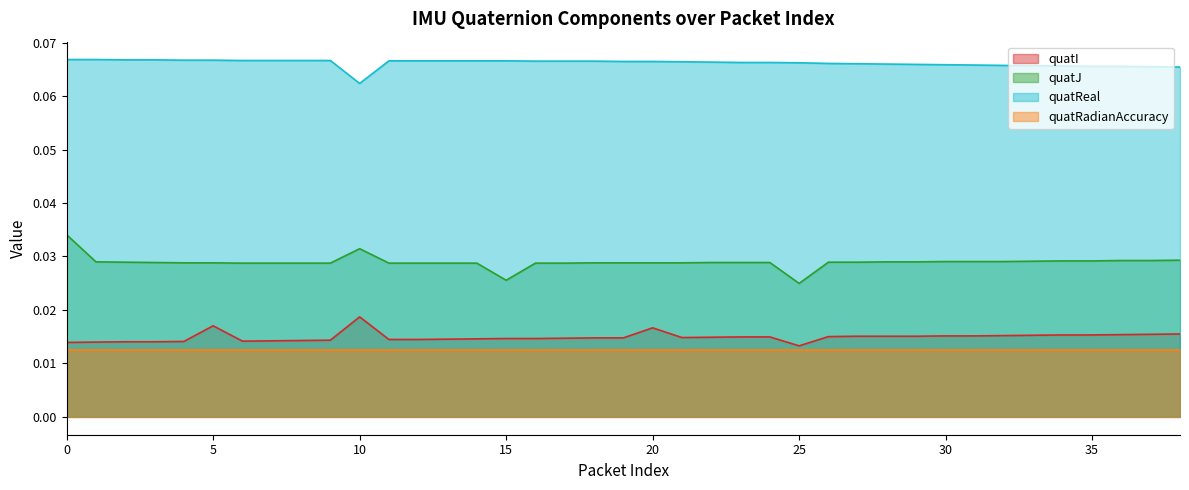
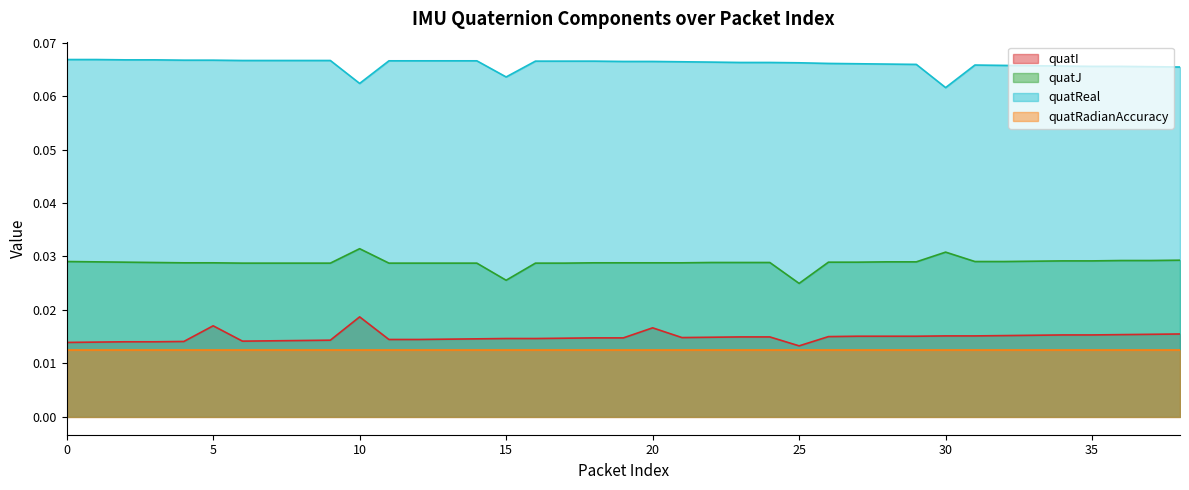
quatJ, 0: 0.034 -> 0.029
quatReal, 15: 0.067 -> 0.064
quatJ, 30: 0.029 -> 0.031
quatReal, 30: 0.066 -> 0.062
